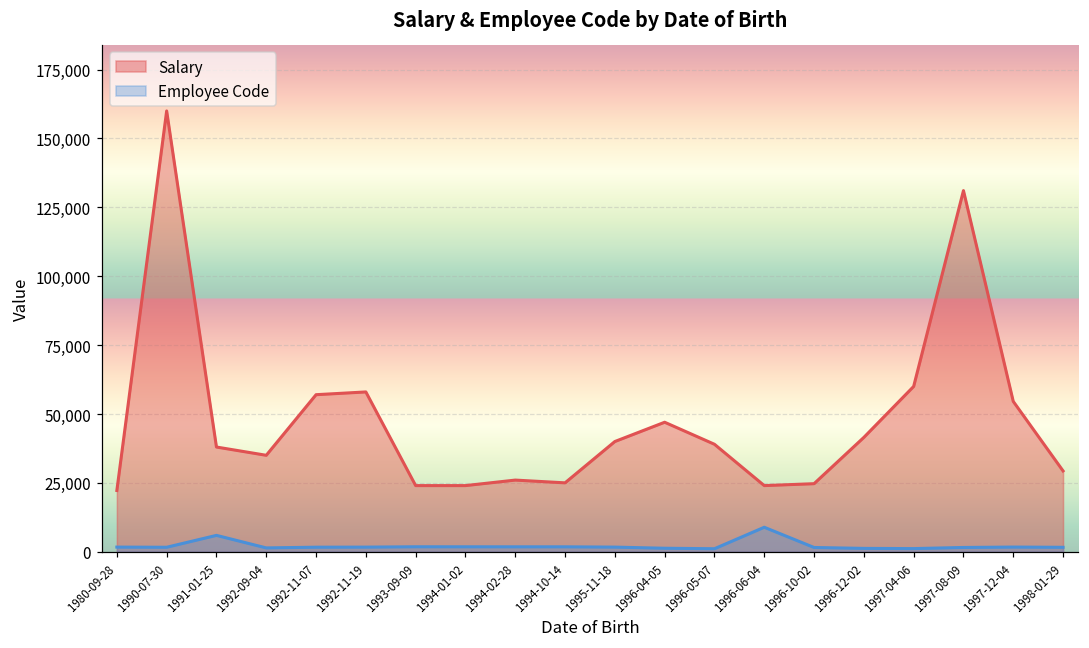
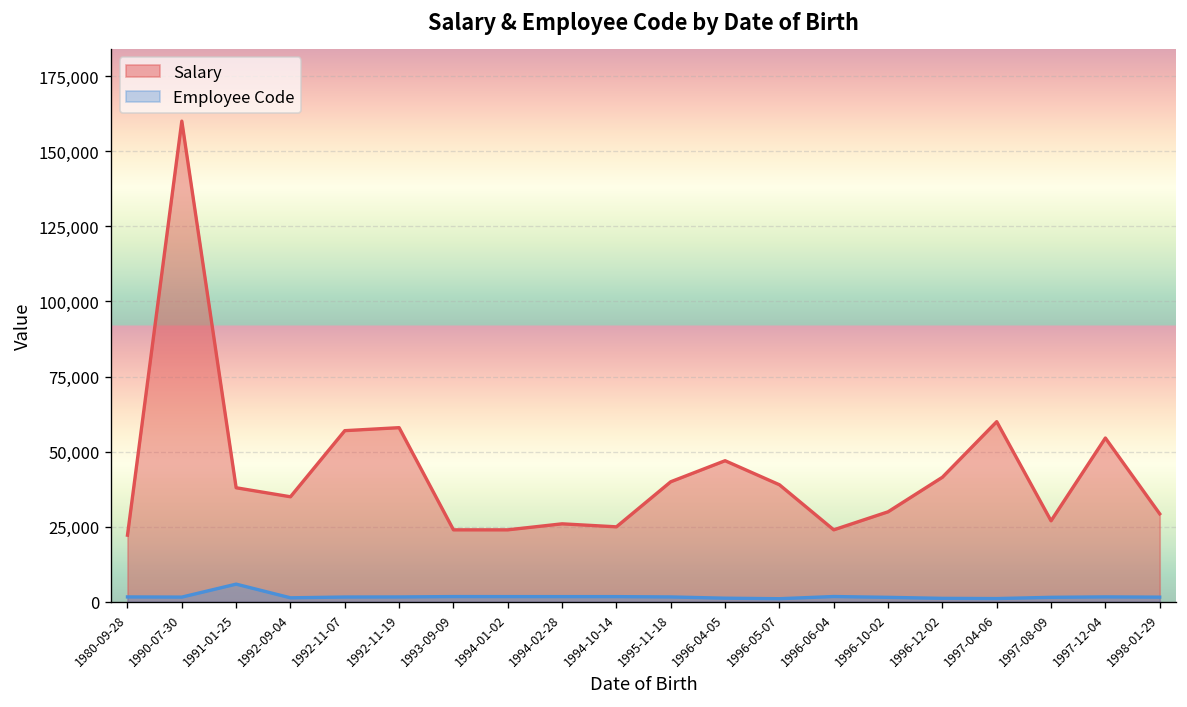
Employee Code, 1996-06-04: 9,000 -> 2,000
Salary, 1996-10-02: 25,000 -> 30,000
Salary, 1997-08-09: 131,000 -> 27,000
